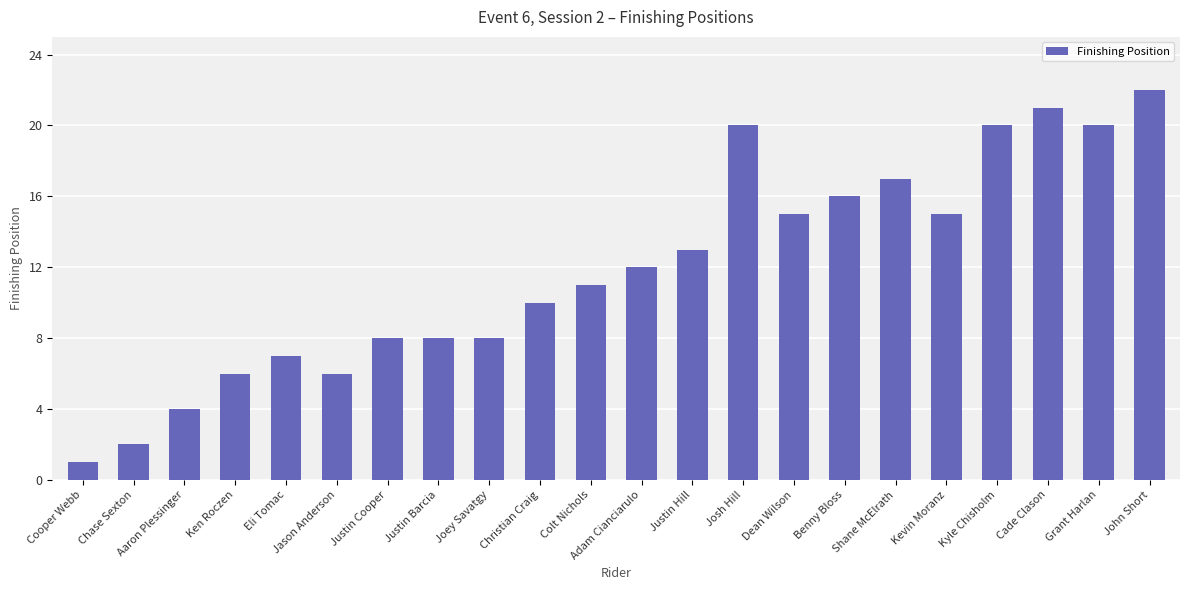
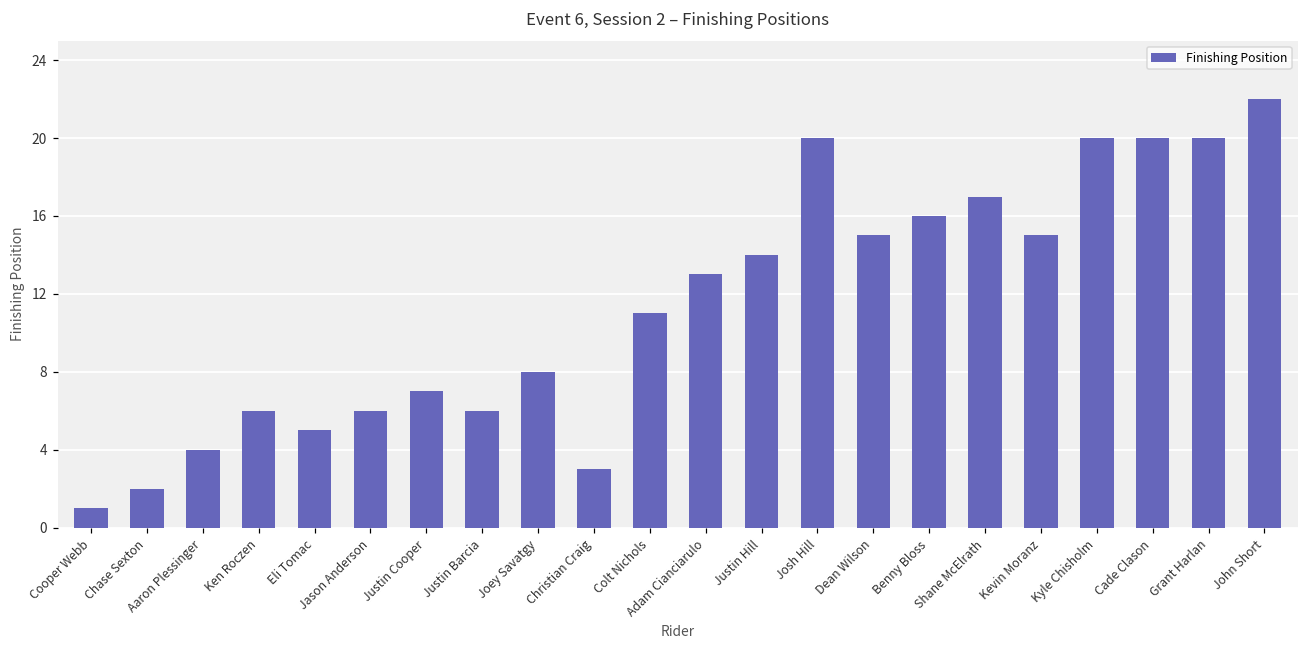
Eli Tomac: 7 -> 5
Justin Cooper: 8 -> 7
Justin Barcia: 8 -> 6
Christian Craig: 10 -> 3
Adam Cianciarulo: 12 -> 13
Justin Hill: 13 -> 14
Cade Clason: 21 -> 20
